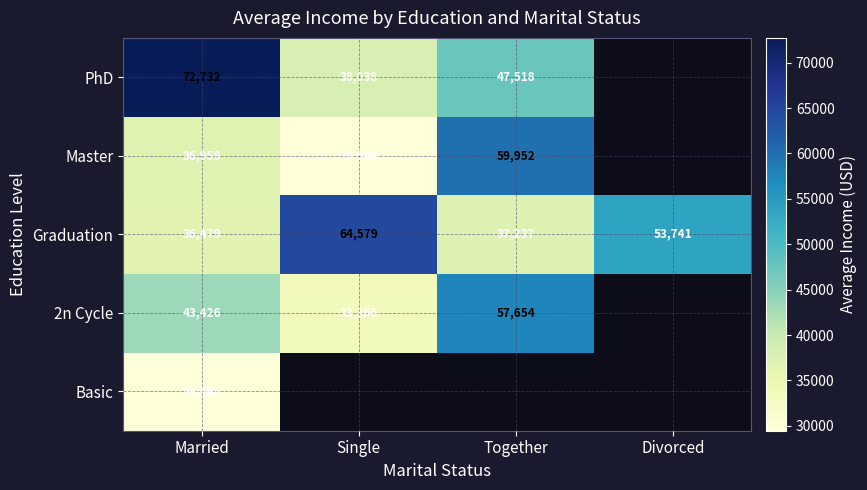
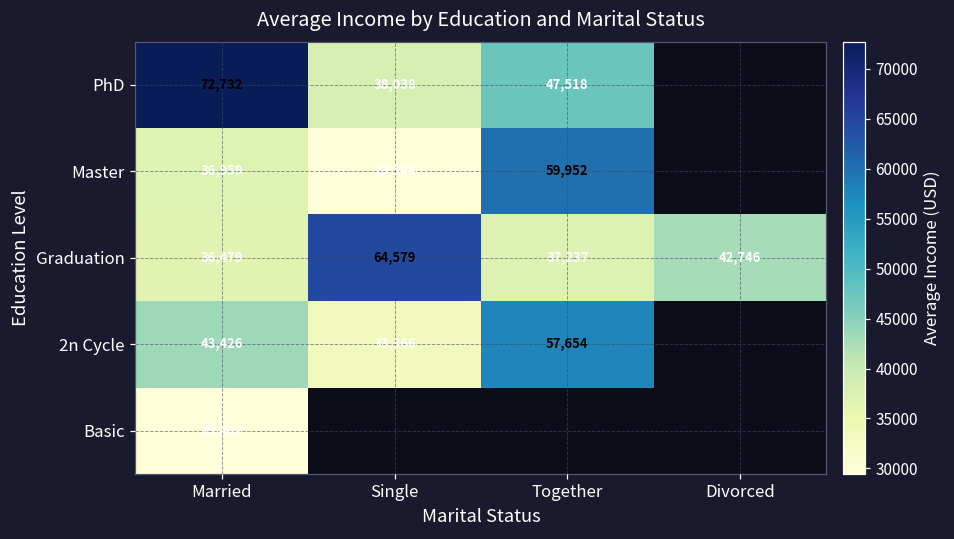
Graduation, Divorced: 53,741 -> 42,746
